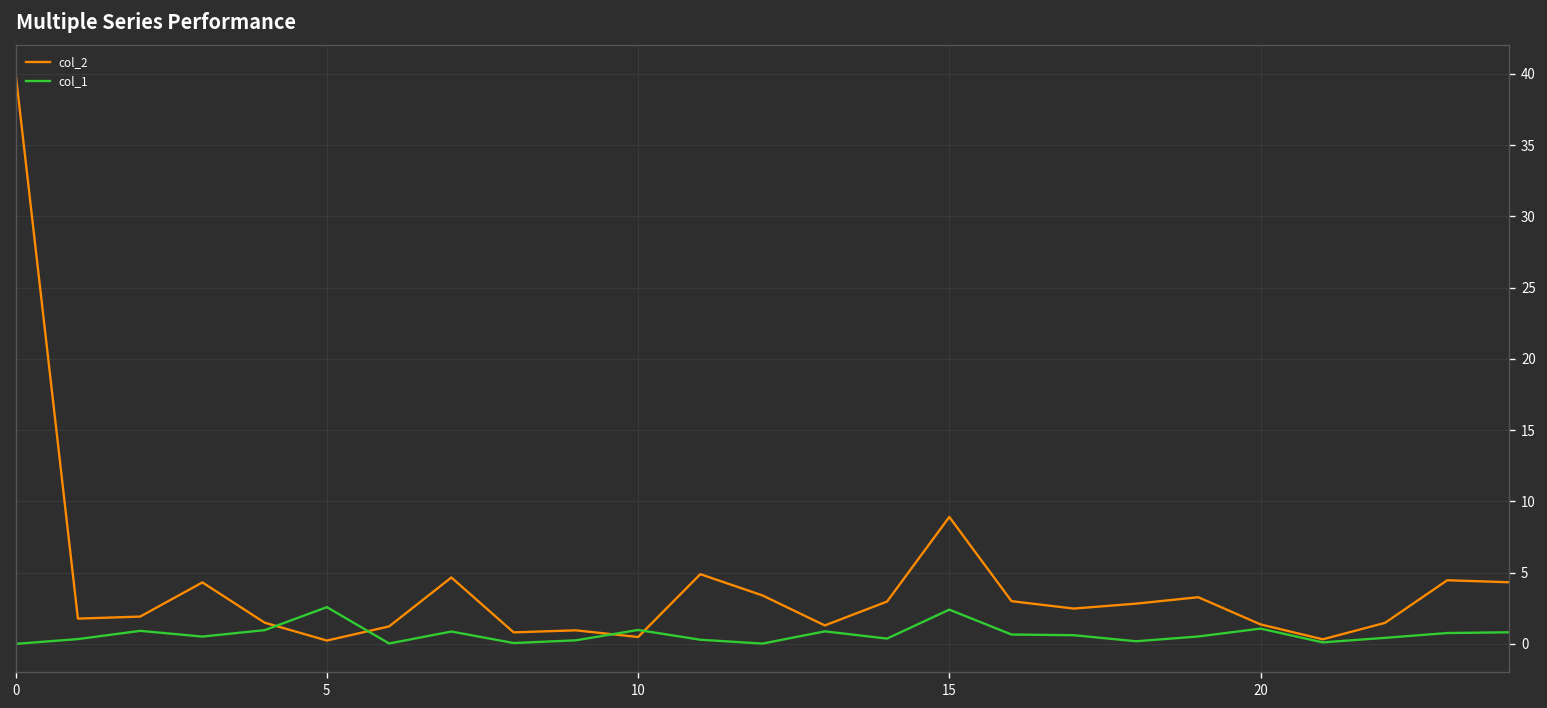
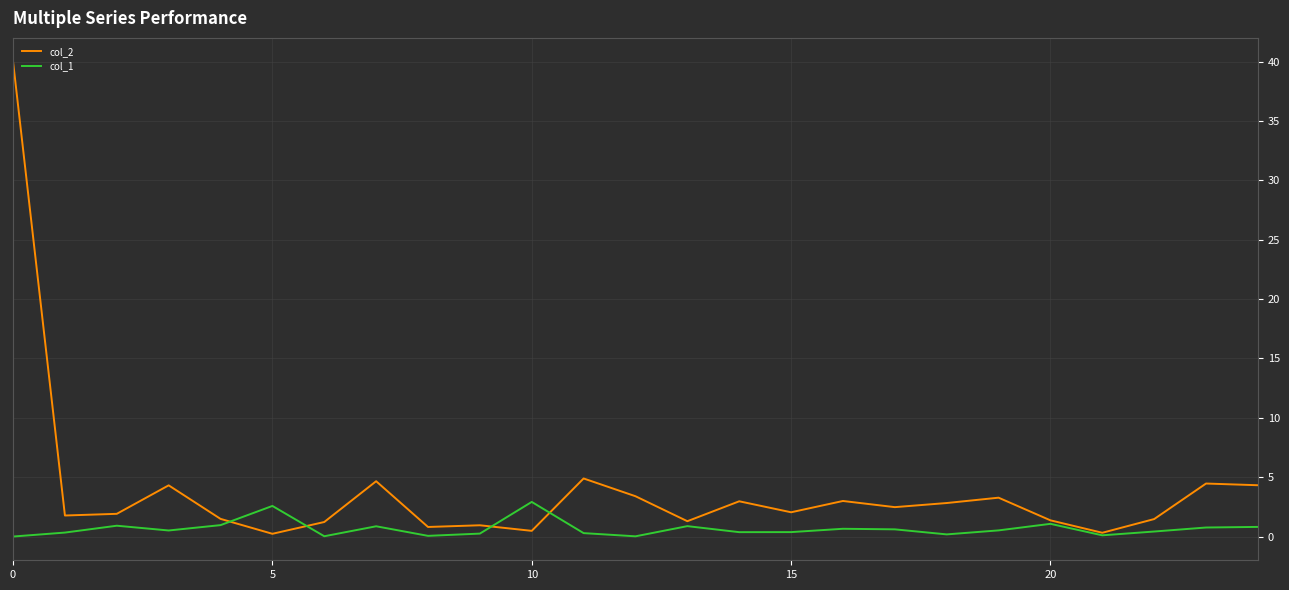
col_1, 10: 1.0 -> 2.9
col_2, 15: 8.9 -> 2.0
col_1, 15: 2.4 -> 0.4
